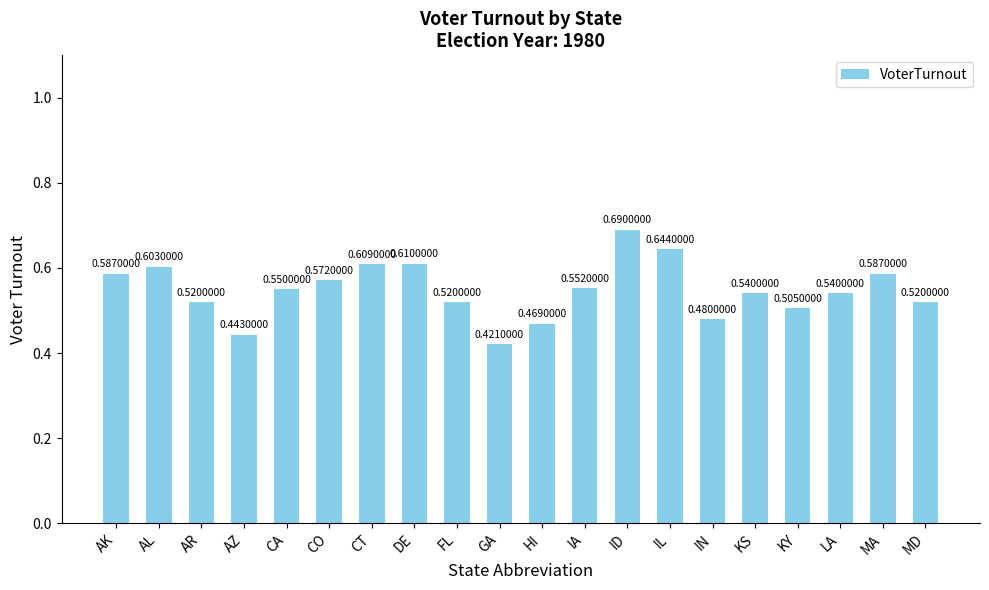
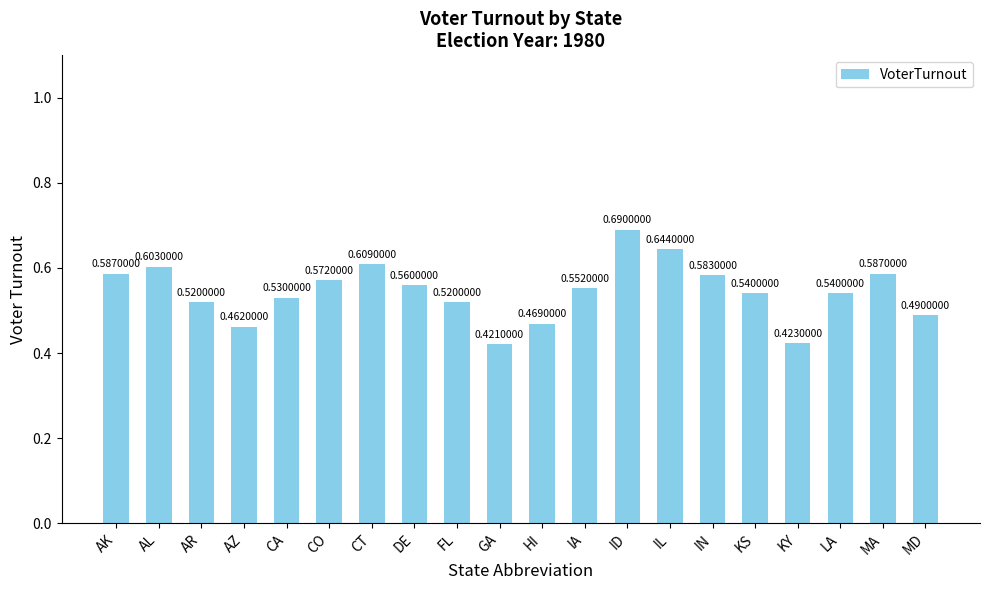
AZ: 0.4430000 -> 0.4620000
CA: 0.5500000 -> 0.5300000
DE: 0.6100000 -> 0.5600000
IN: 0.4800000 -> 0.5830000
KY: 0.5050000 -> 0.4230000
MD: 0.5200000 -> 0.4900000
